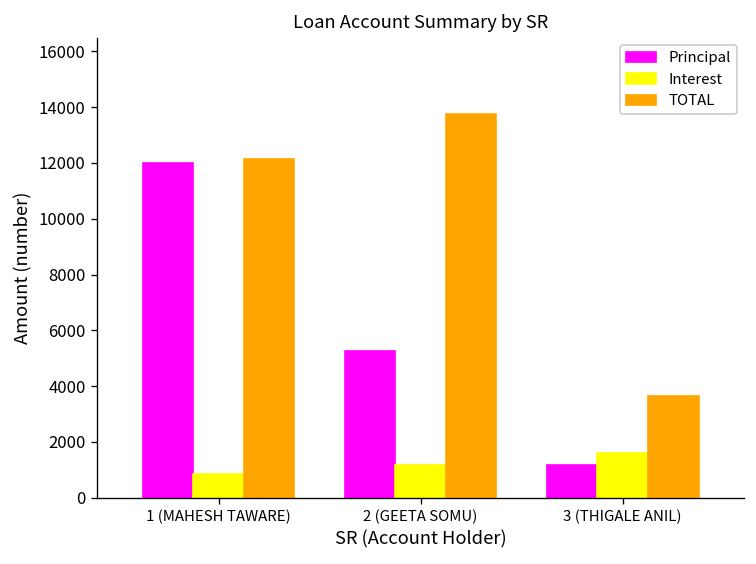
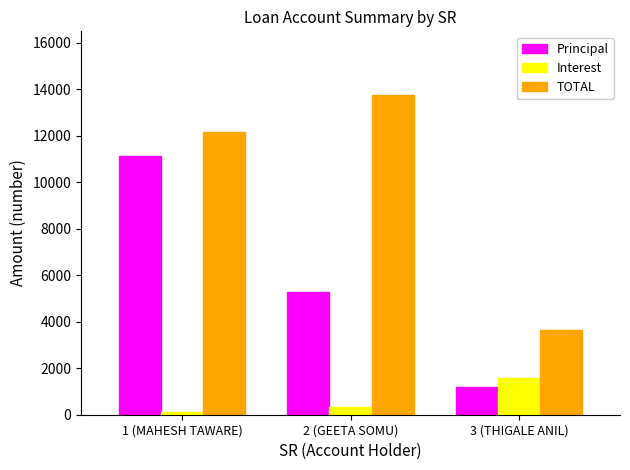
Principal, 1 (MAHESH TAWARE): 12000 -> 11100
Interest, 1 (MAHESH TAWARE): 900 -> 100
Interest, 2 (GEETA SOMU): 1200 -> 300
